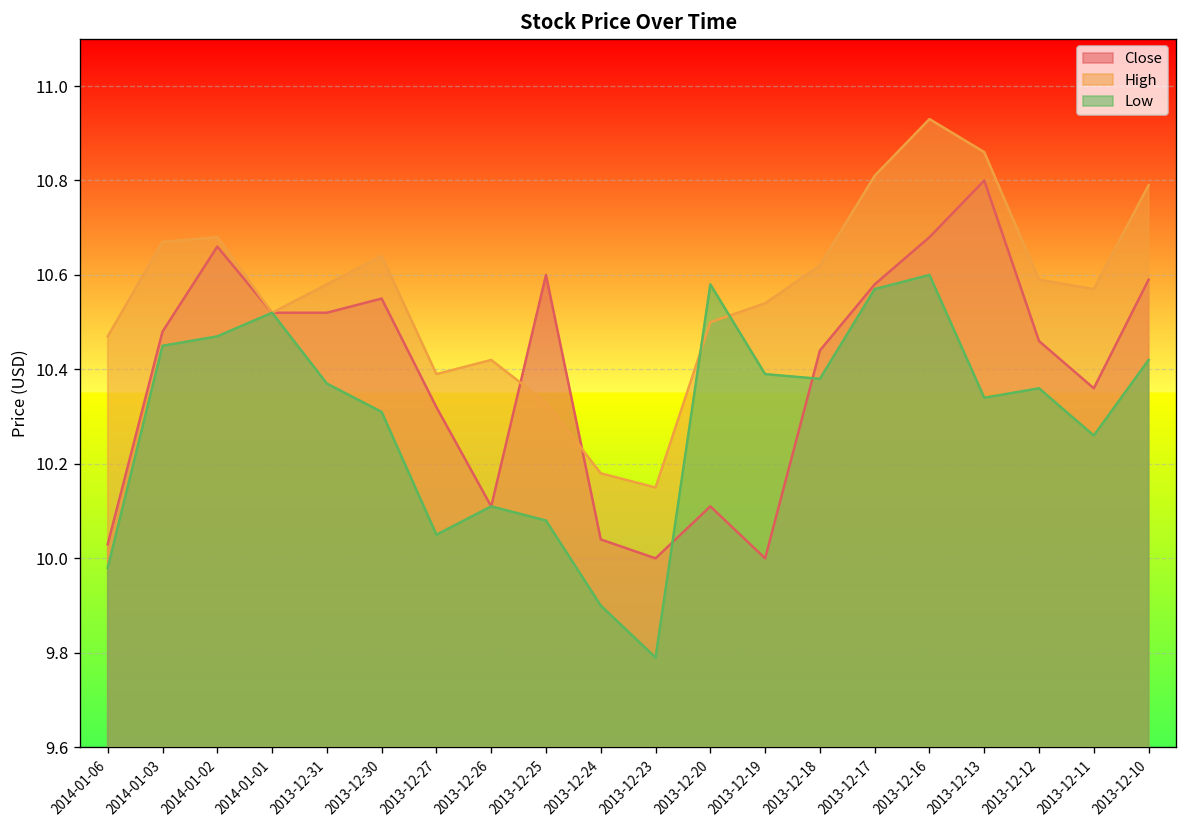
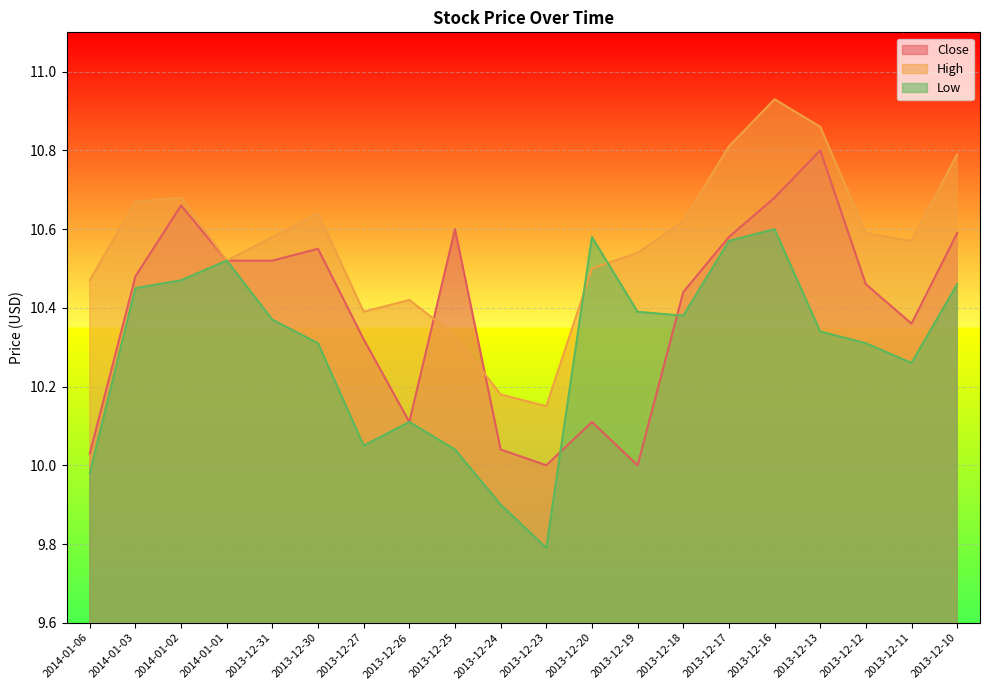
Low, 2013-12-25: 10.08 -> 10.04
Low, 2013-12-12: 10.36 -> 10.31
Low, 2013-12-10: 10.42 -> 10.46
